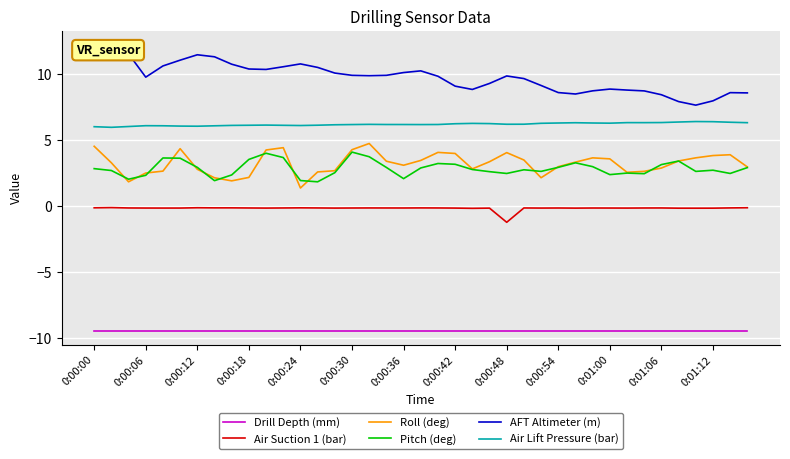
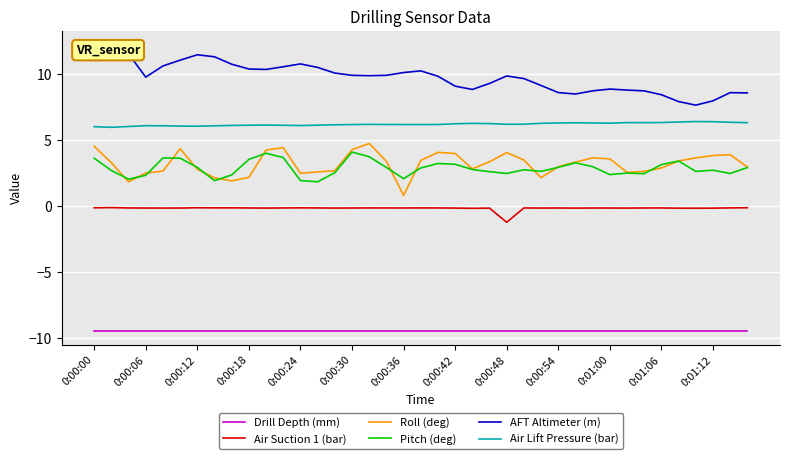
Pitch (deg), 0:00:00: 2.9 -> 3.6
Roll (deg), 0:00:24: 1.4 -> 2.5
Roll (deg), 0:00:36: 3.1 -> 0.8
